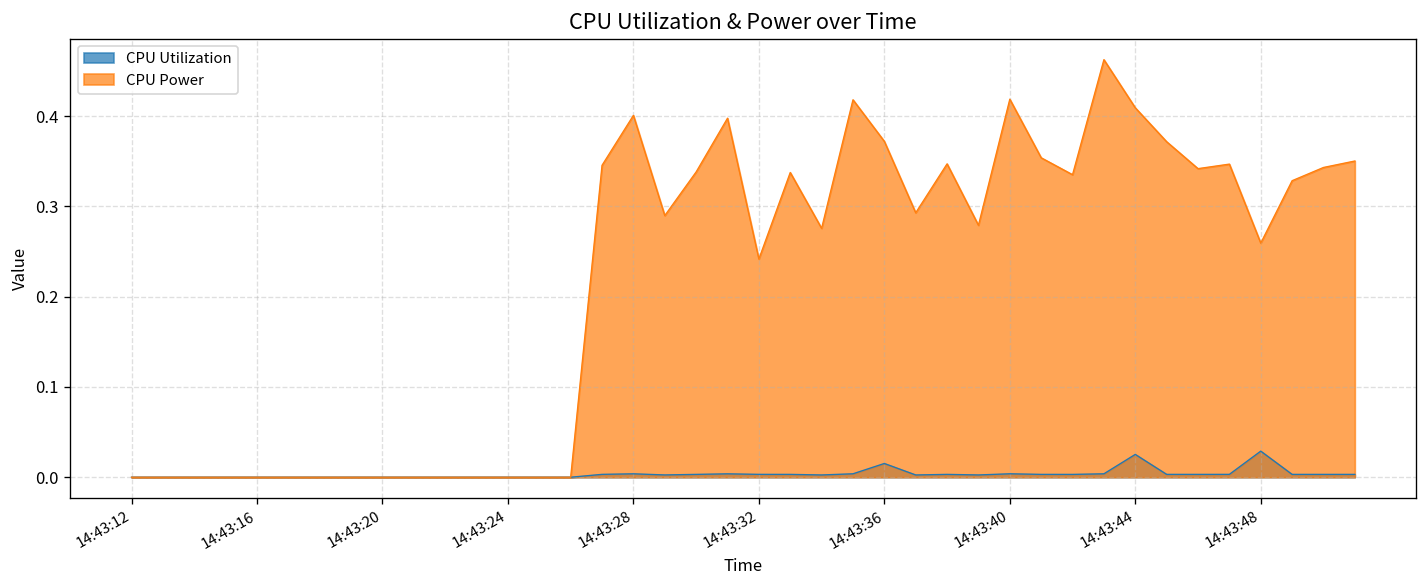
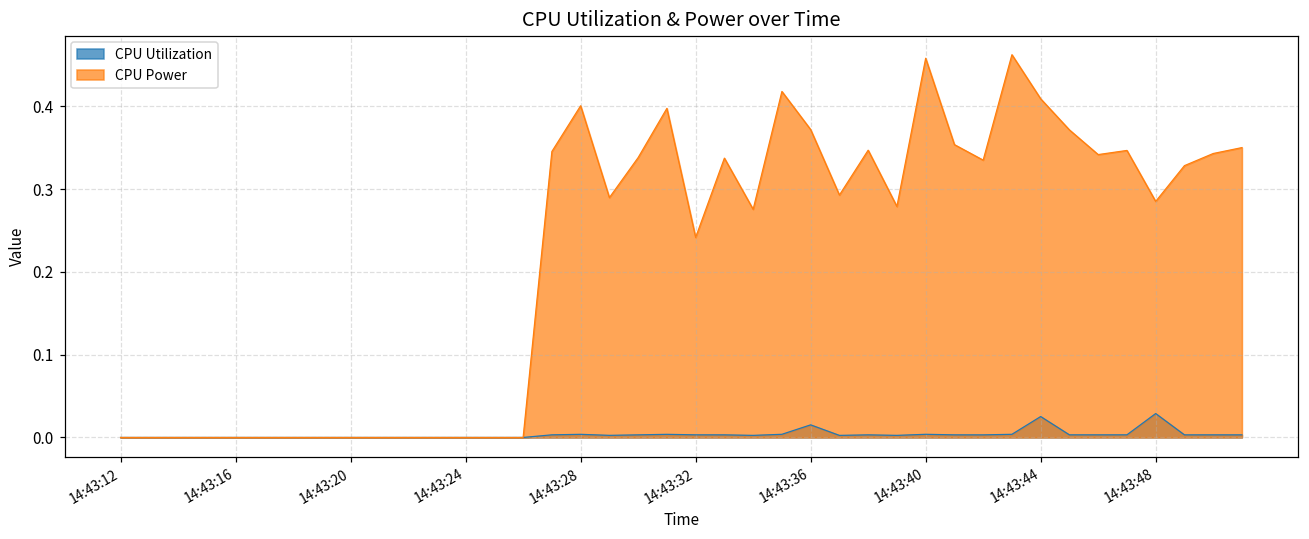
CPU Power, 14:43:40: 0.42 -> 0.46
CPU Power, 14:43:48: 0.26 -> 0.29
